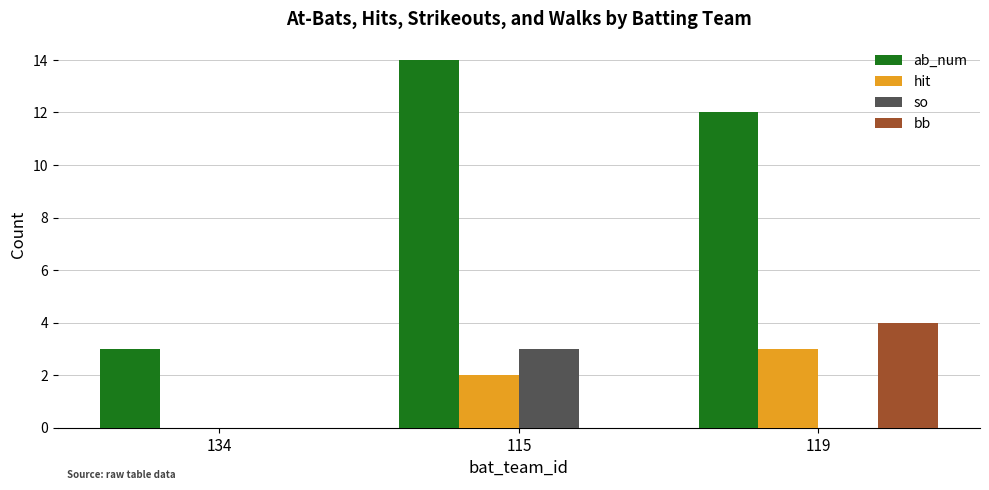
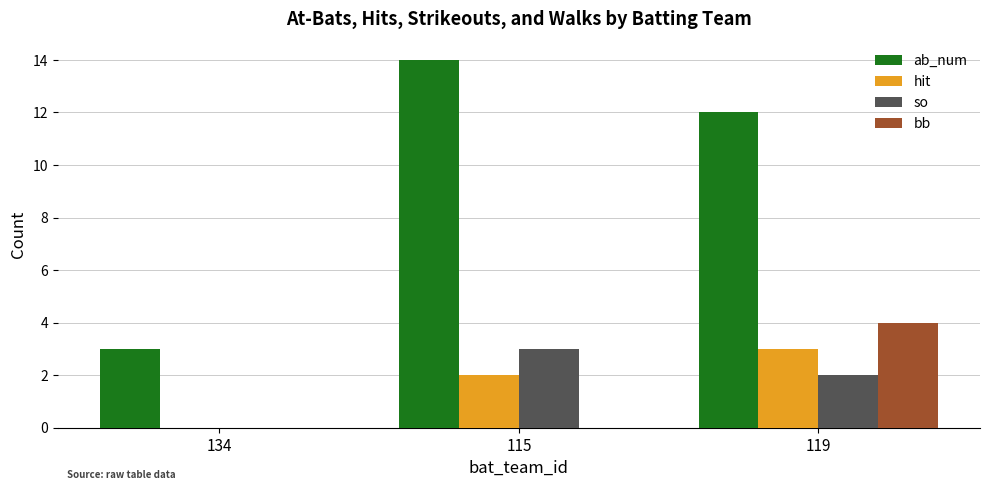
so, 119: 0 -> 2
